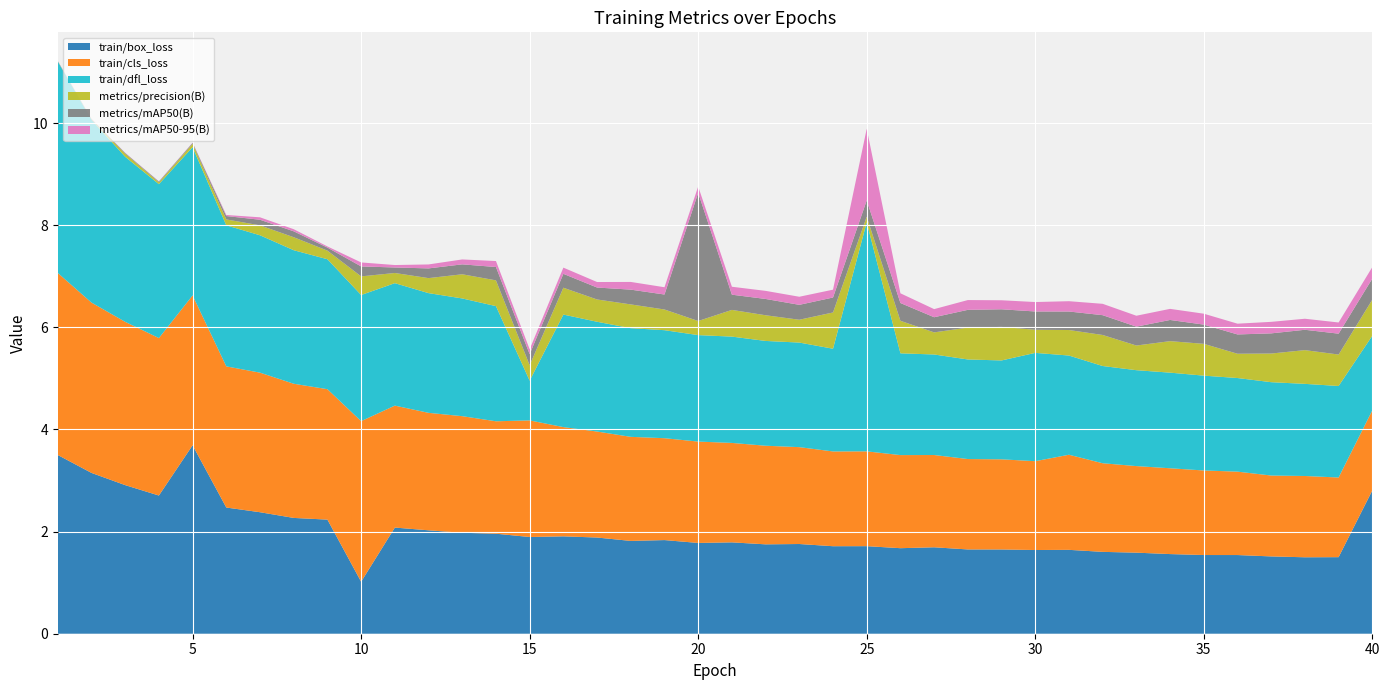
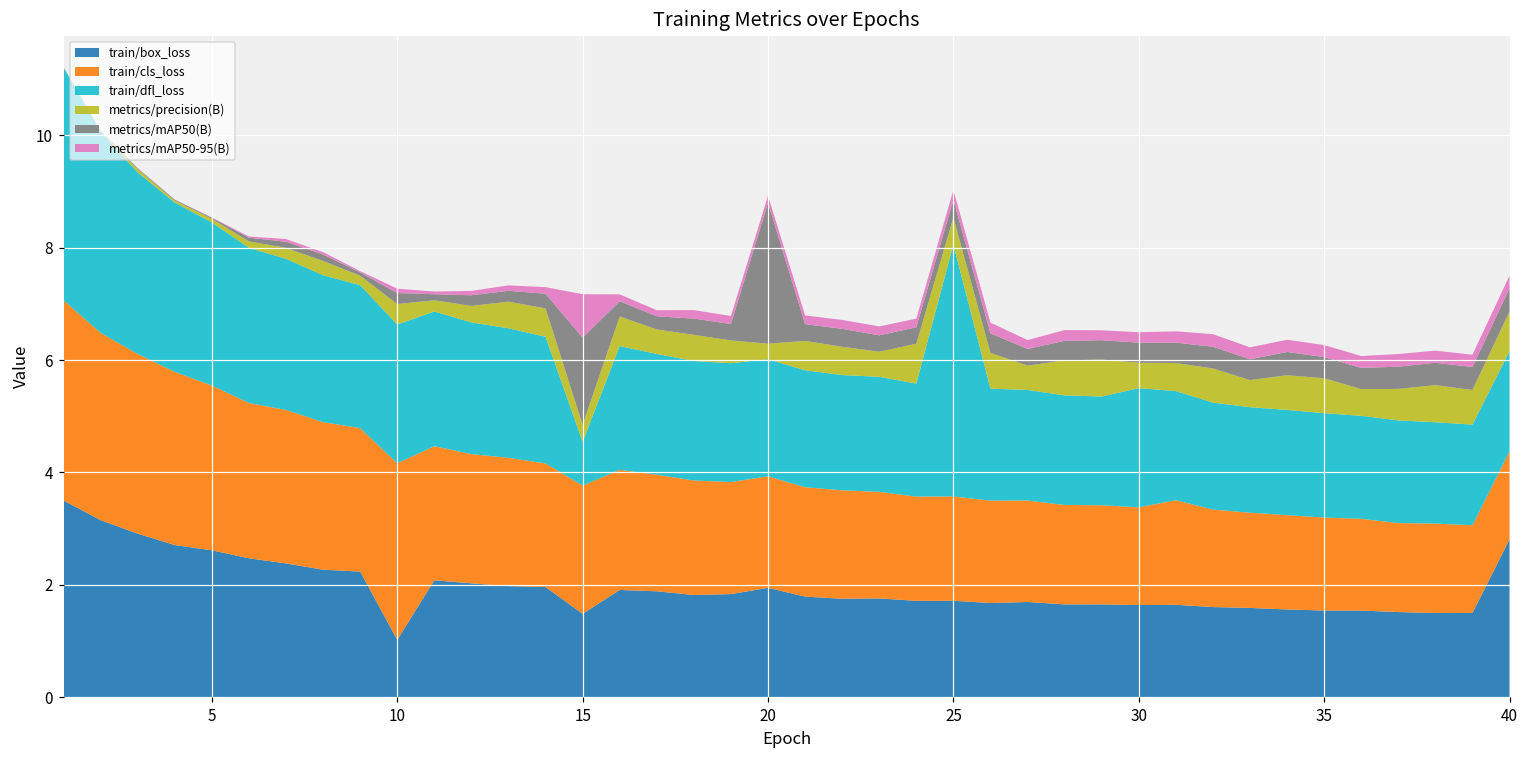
train/box_loss, 5: 3.7 -> 2.6
train/box_loss, 15: 1.9 -> 1.5
metrics/mAP50(B), 15: 0.2 -> 1.6
metrics/mAP50-95(B), 15: 0.1 -> 0.8
train/box_loss, 20: 1.8 -> 1.9
metrics/precision(B), 25: 0.1 -> 0.5
metrics/mAP50-95(B), 25: 1.4 -> 0.2
train/dfl_loss, 40: 1.5 -> 1.8
